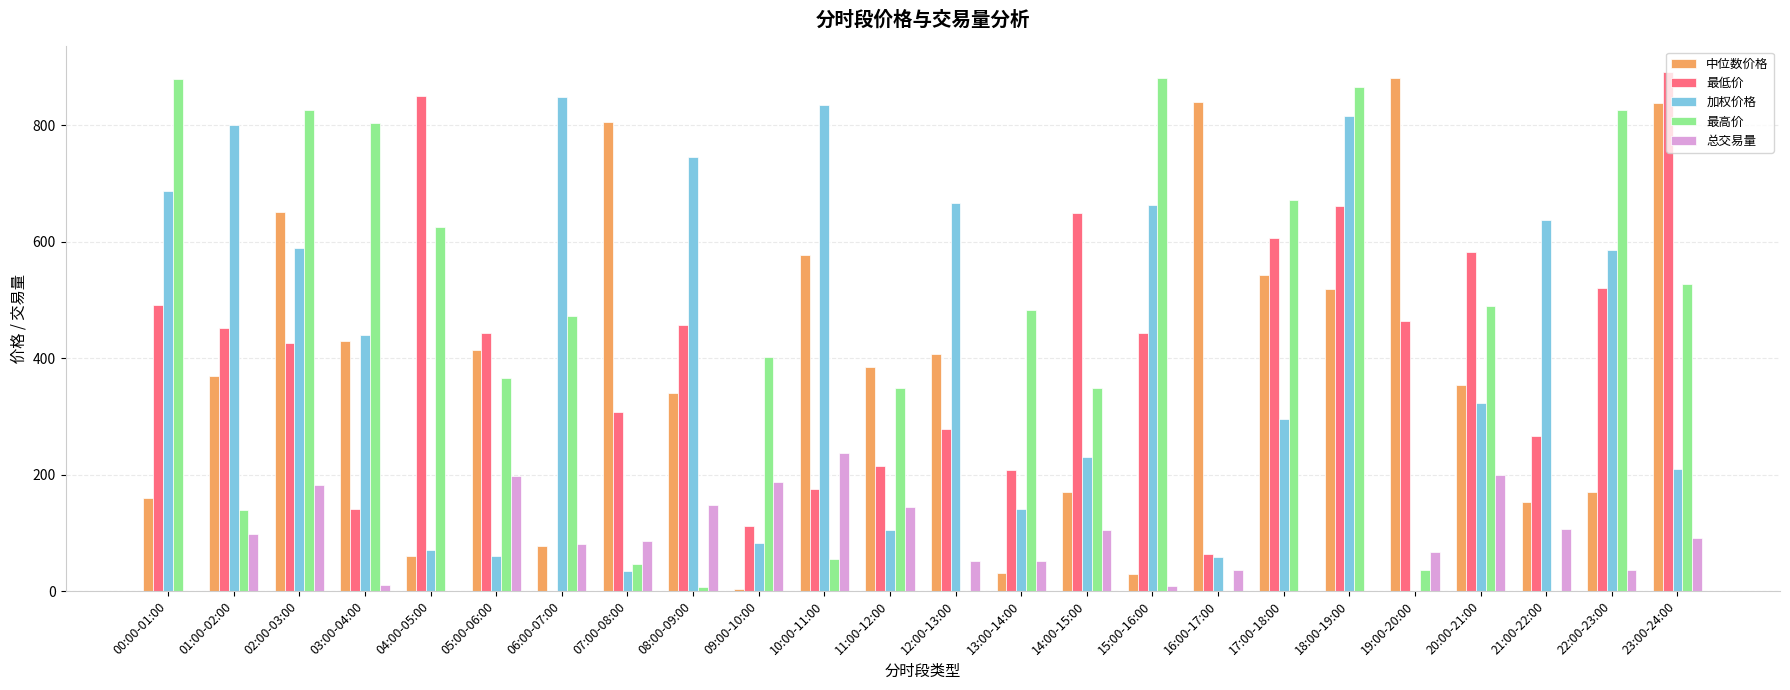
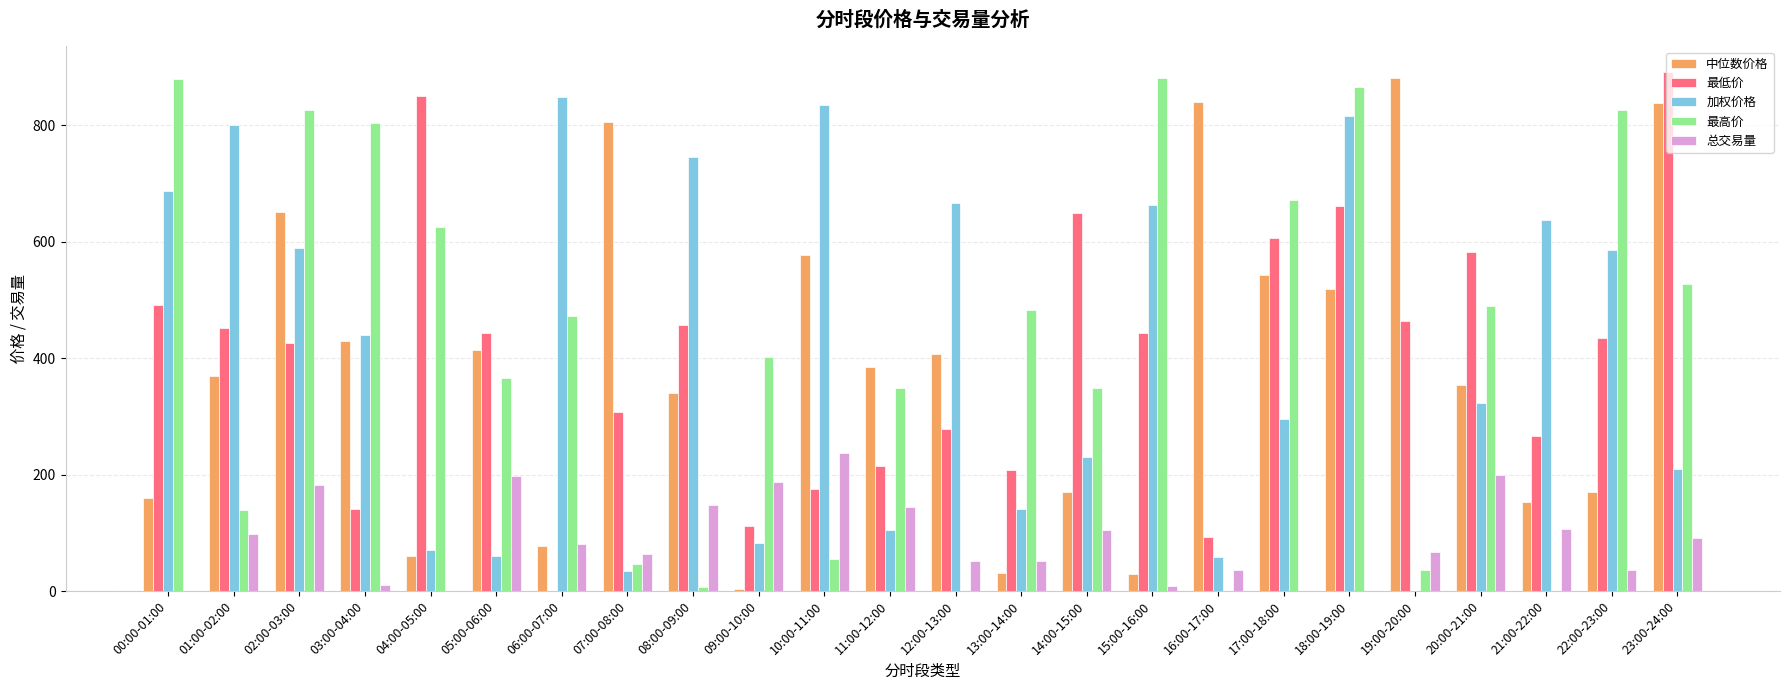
总交易量, 07:00-08:00: 90 -> 60
最低价, 16:00-17:00: 60 -> 90
最低价, 22:00-23:00: 520 -> 430
